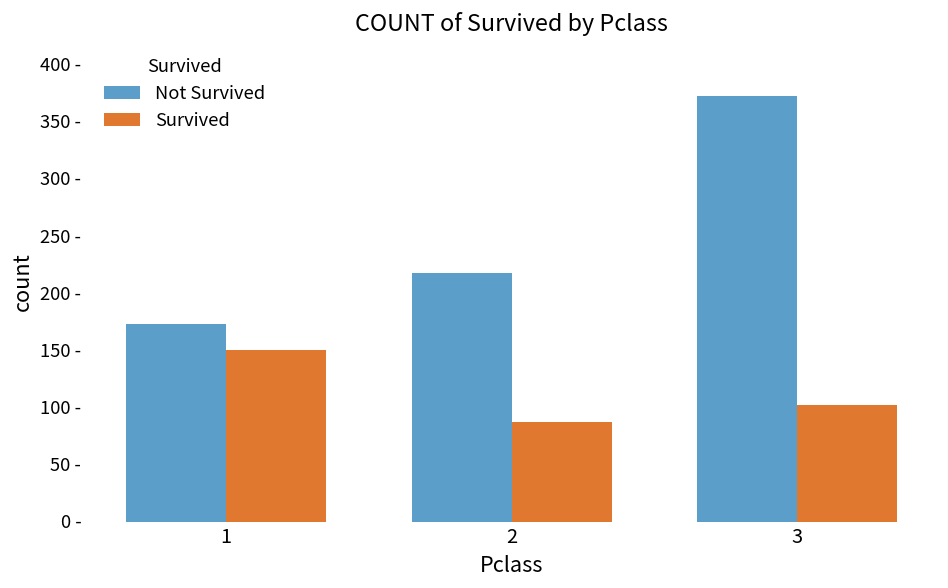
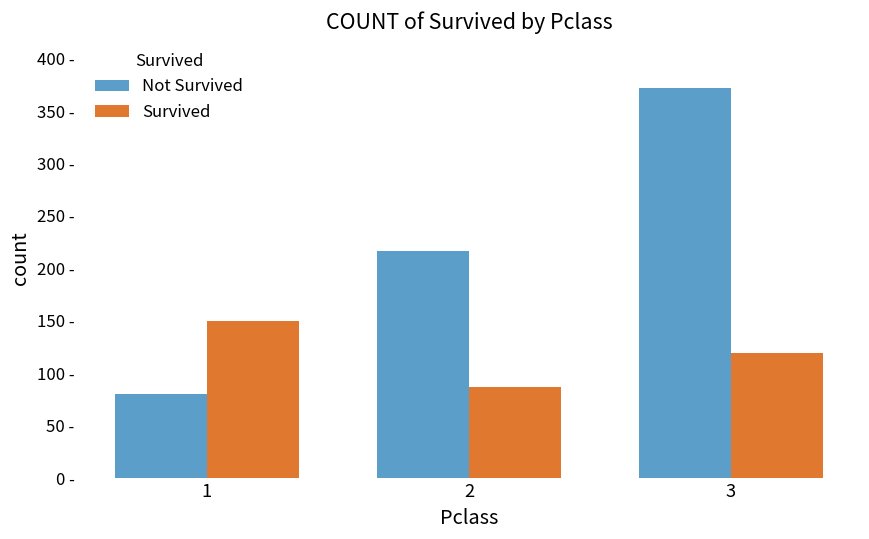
Not Survived, 1: 170 - -> 80 -
Survived, 3: 100 - -> 120 -
